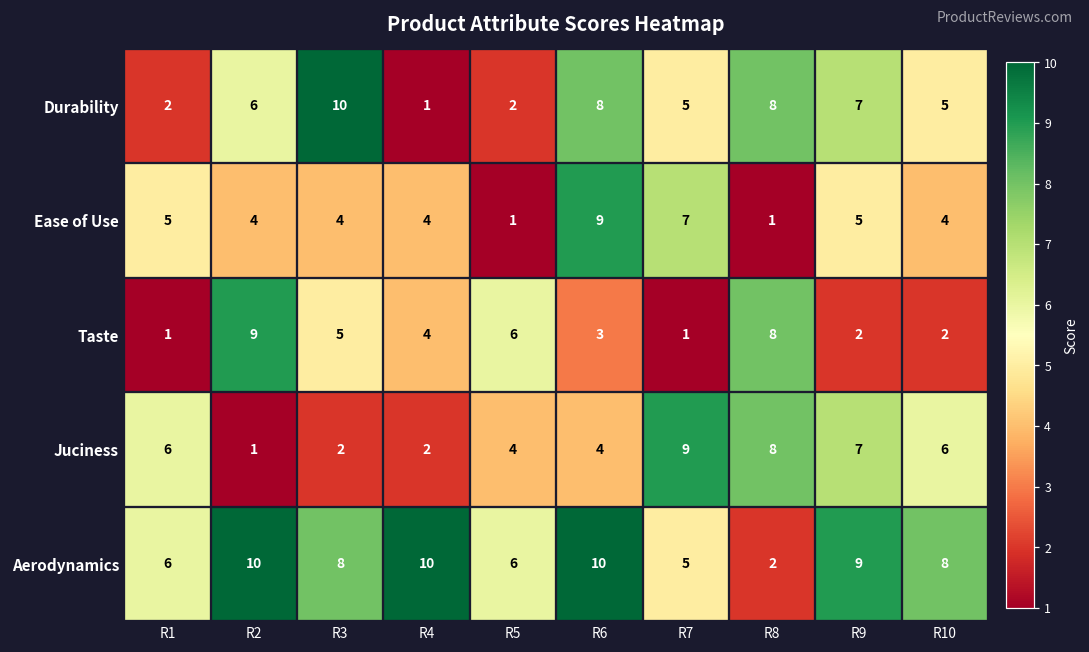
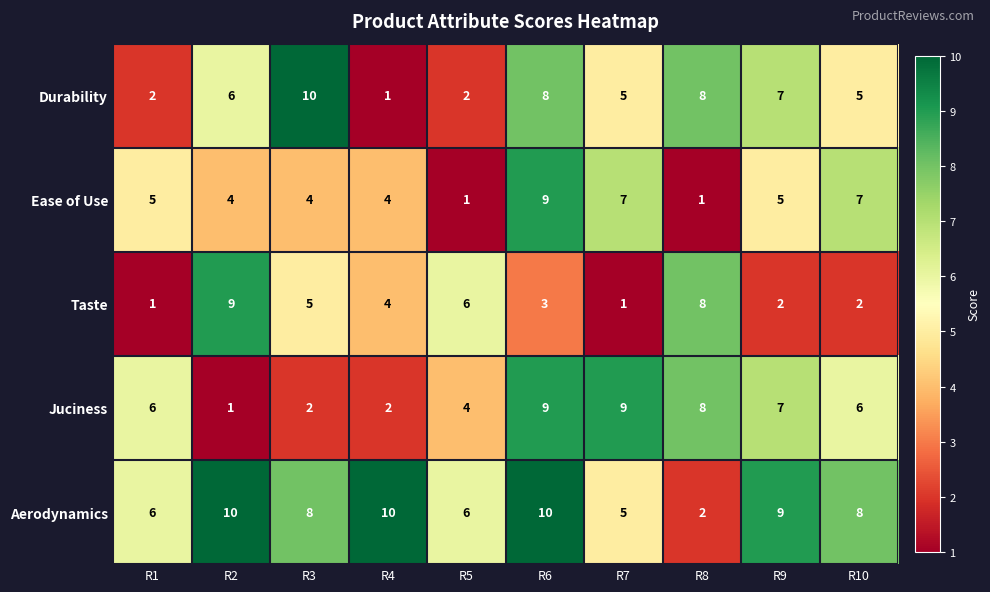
Ease of Use, R10: 4 -> 7
Juciness, R6: 4 -> 9
